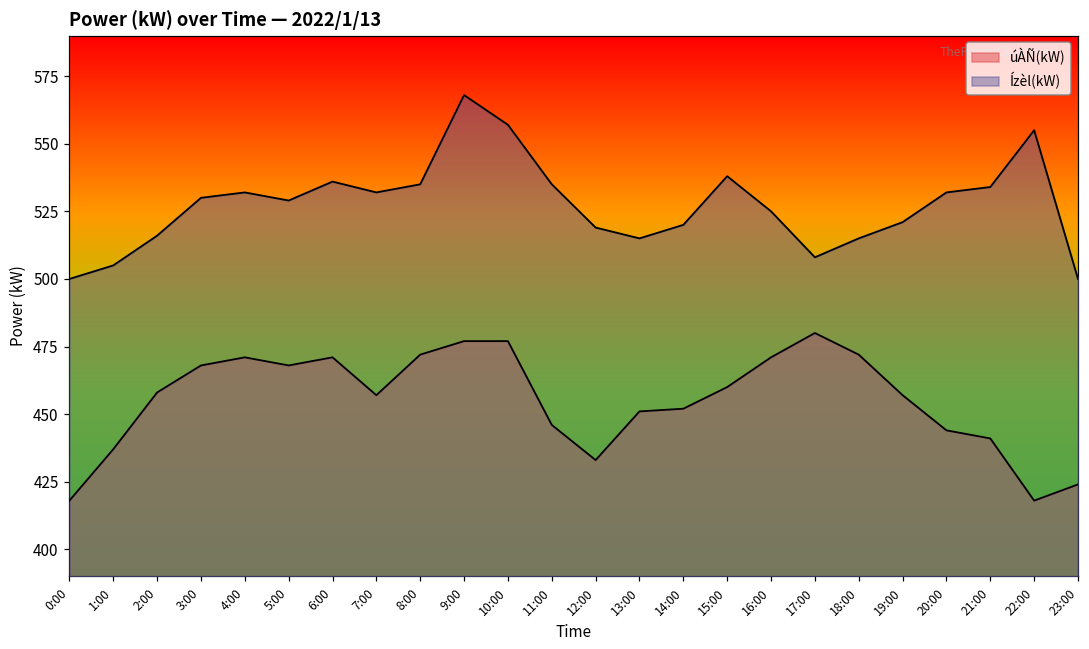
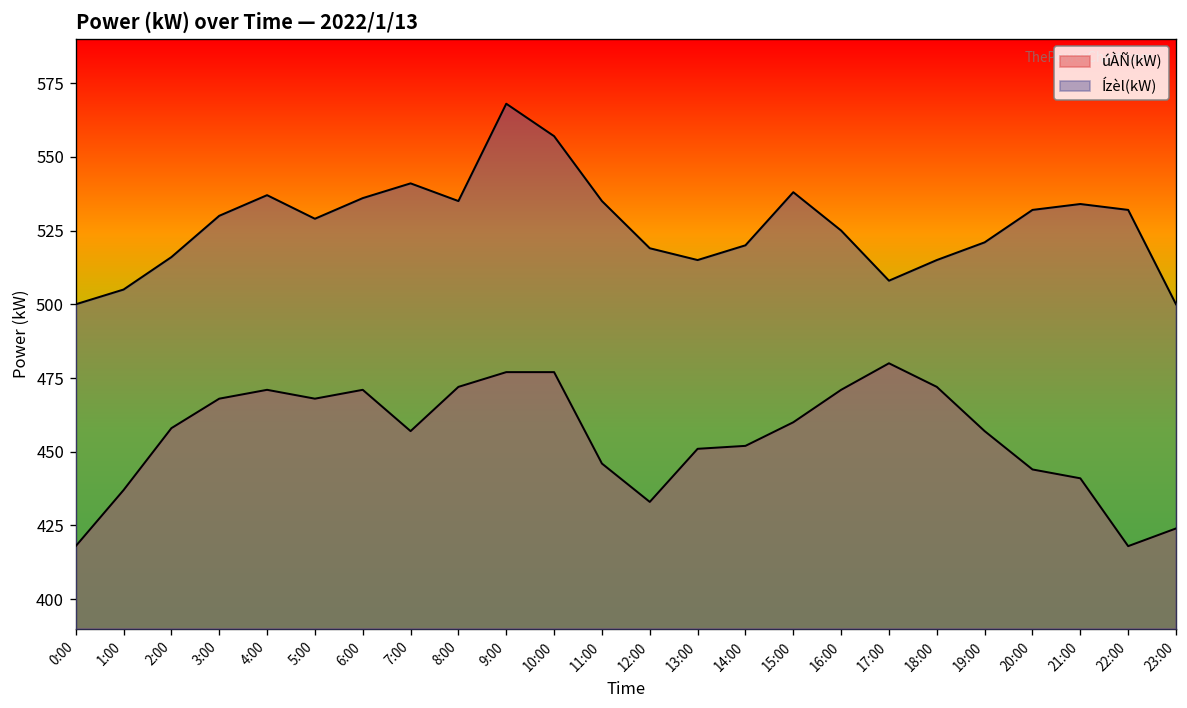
Ízèl(kW), 4:00: 532 -> 537
Ízèl(kW), 7:00: 532 -> 541
Ízèl(kW), 22:00: 555 -> 532
